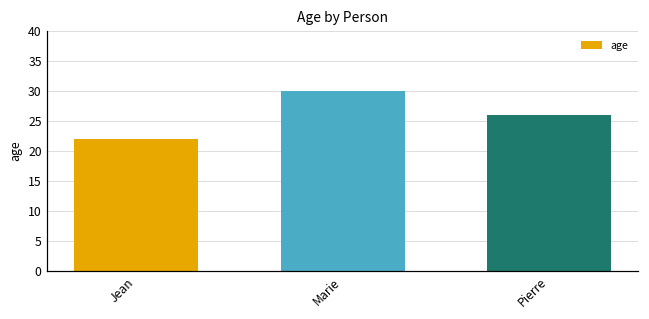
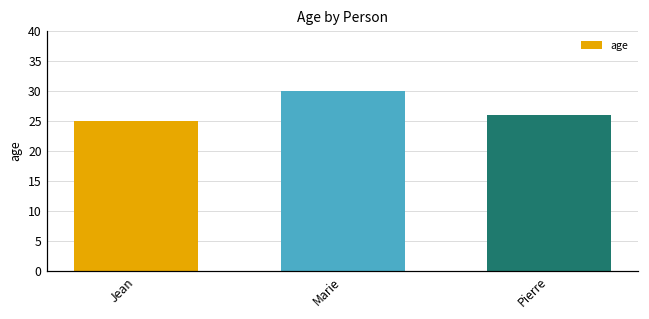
Jean: 22 -> 25
